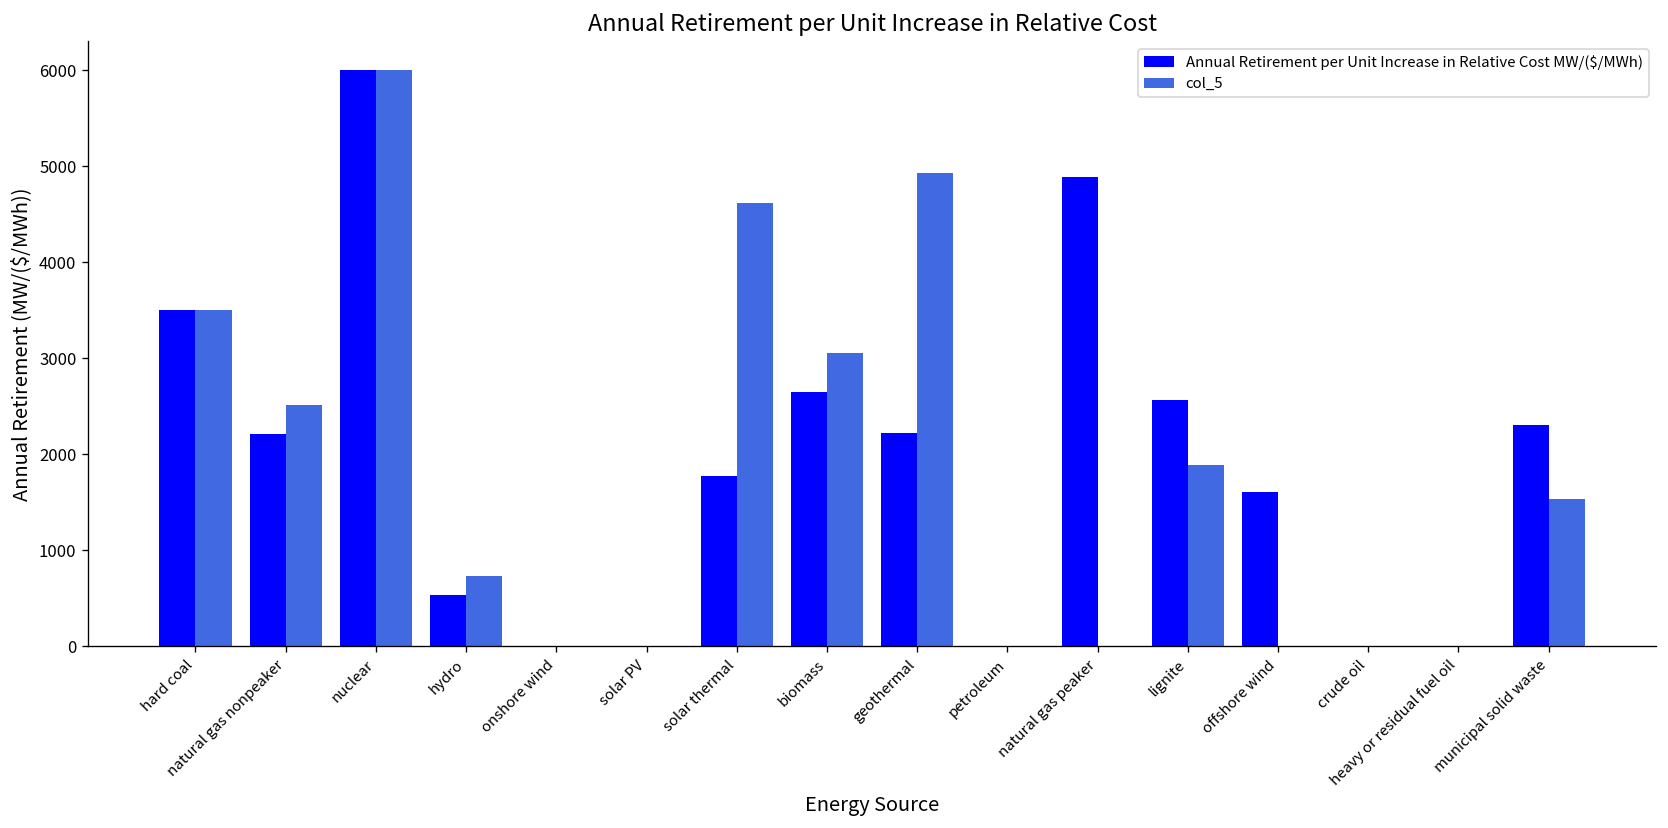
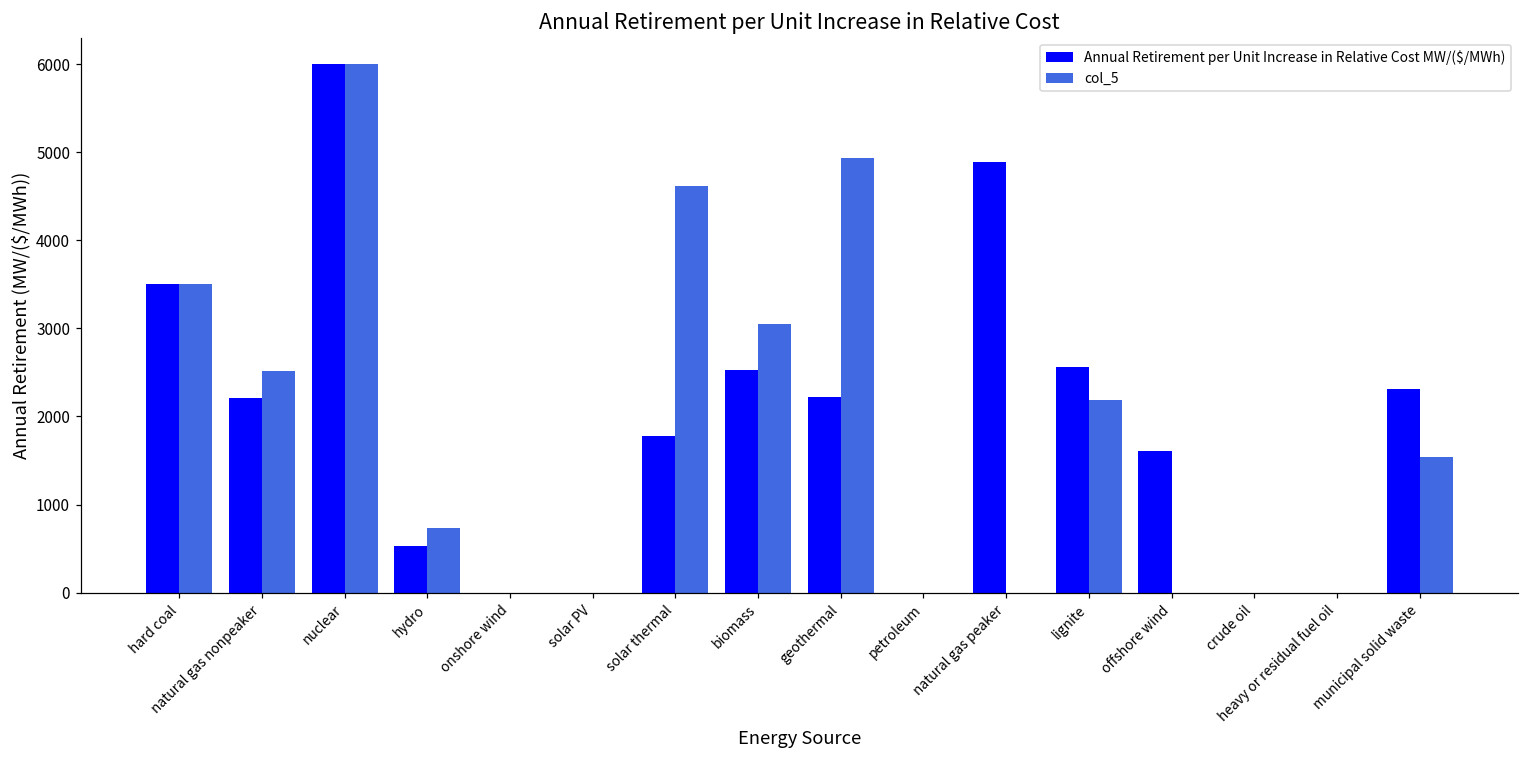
Annual Retirement per Unit Increase in Relative Cost MW/($/MWh), biomass: 2700 -> 2500
col_5, lignite: 1900 -> 2200
